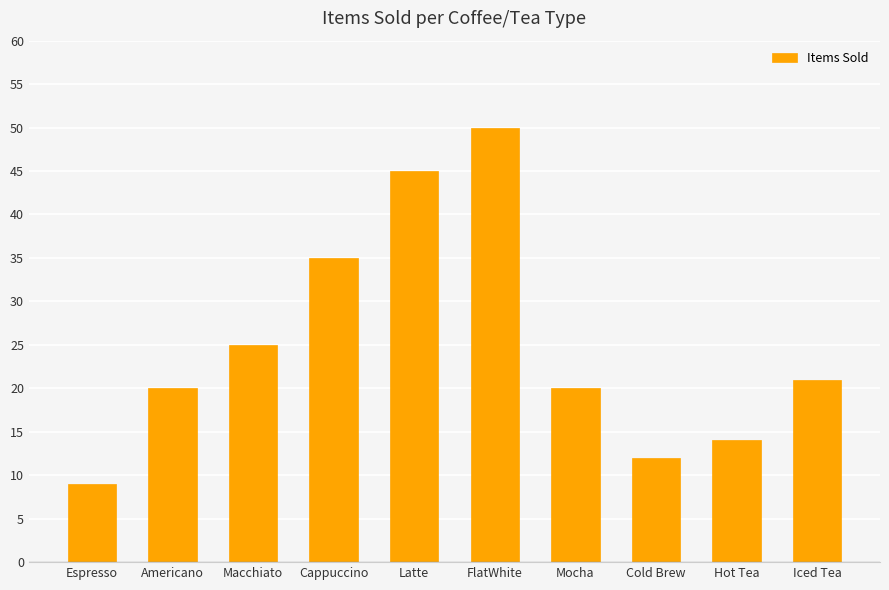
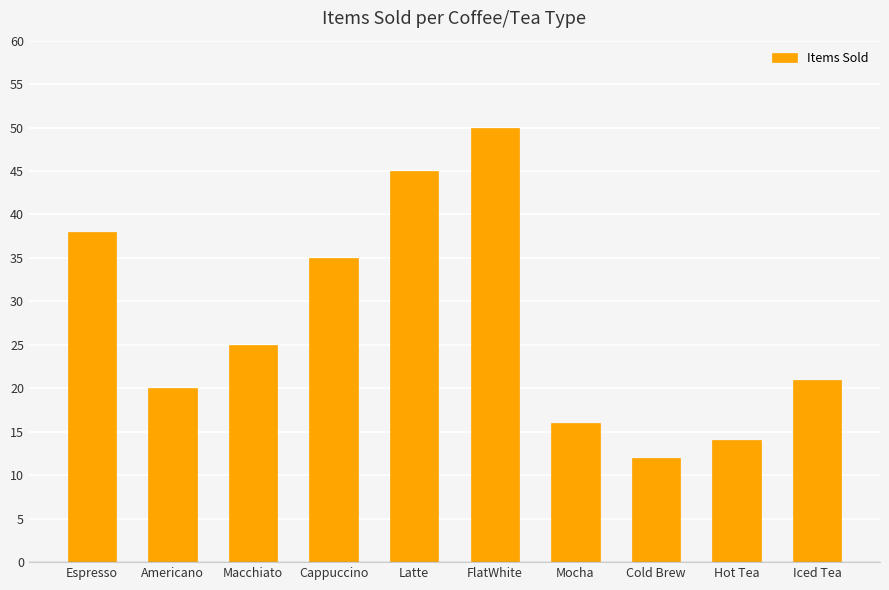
Espresso: 9 -> 38
Mocha: 20 -> 16
